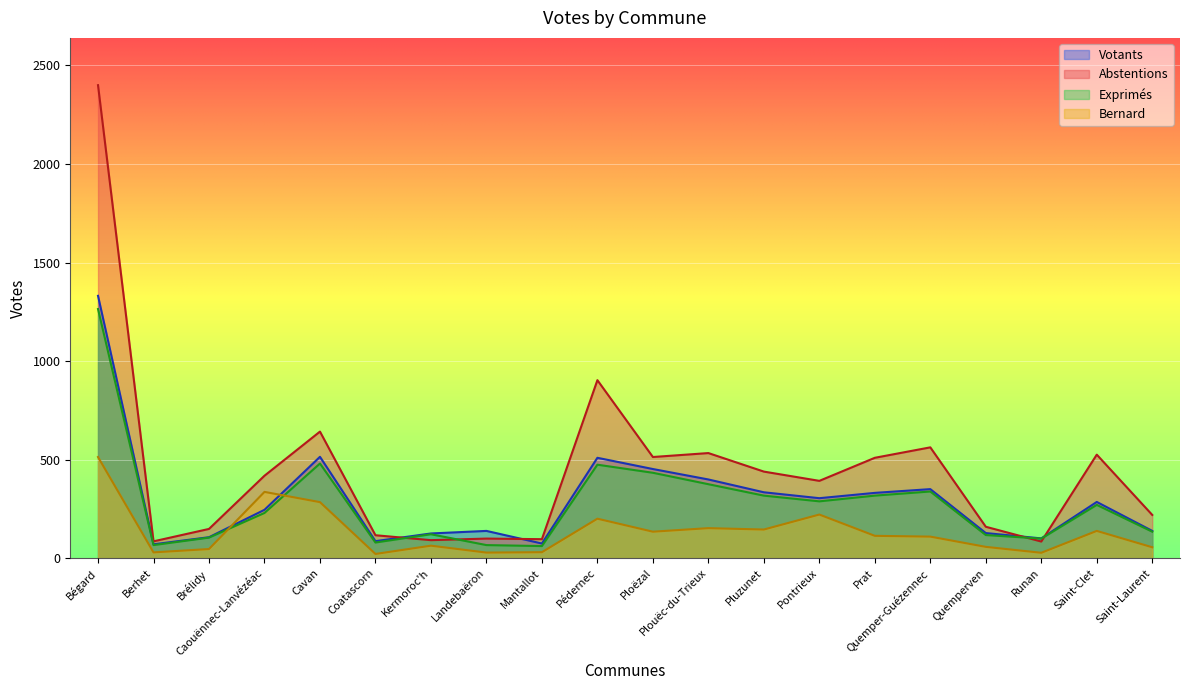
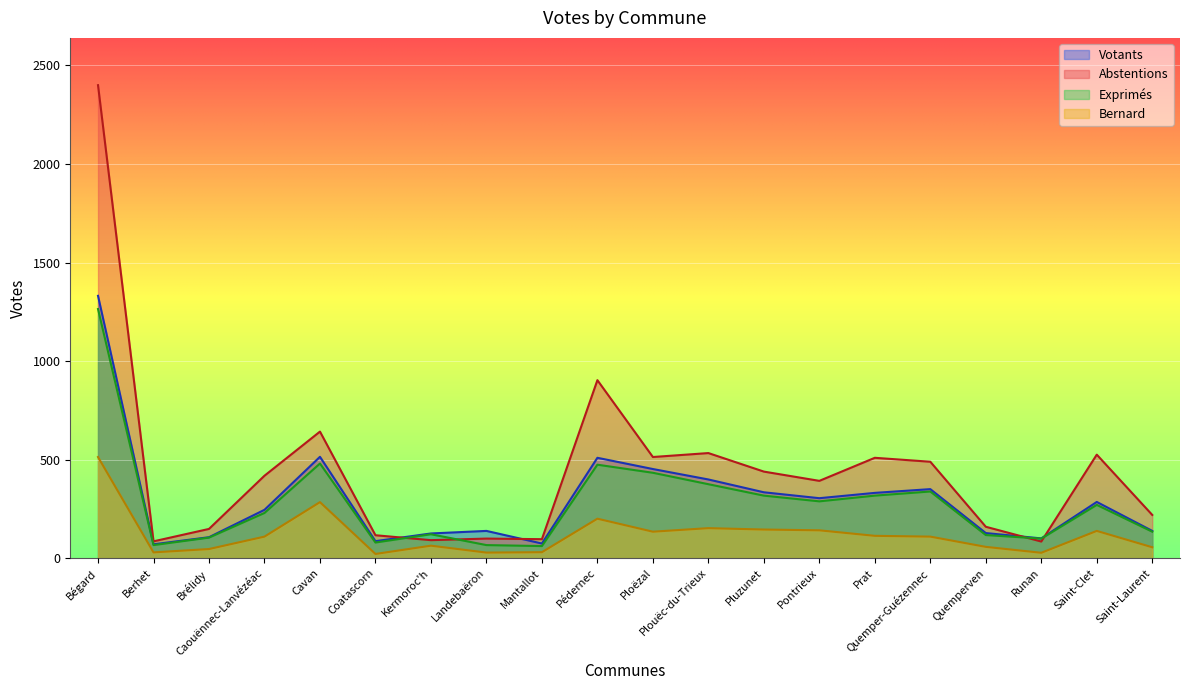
Bernard, Caouënnec-Lanvézéac: 340 -> 110
Bernard, Pontrieux: 220 -> 140
Abstentions, Quemper-Guézennec: 560 -> 490
